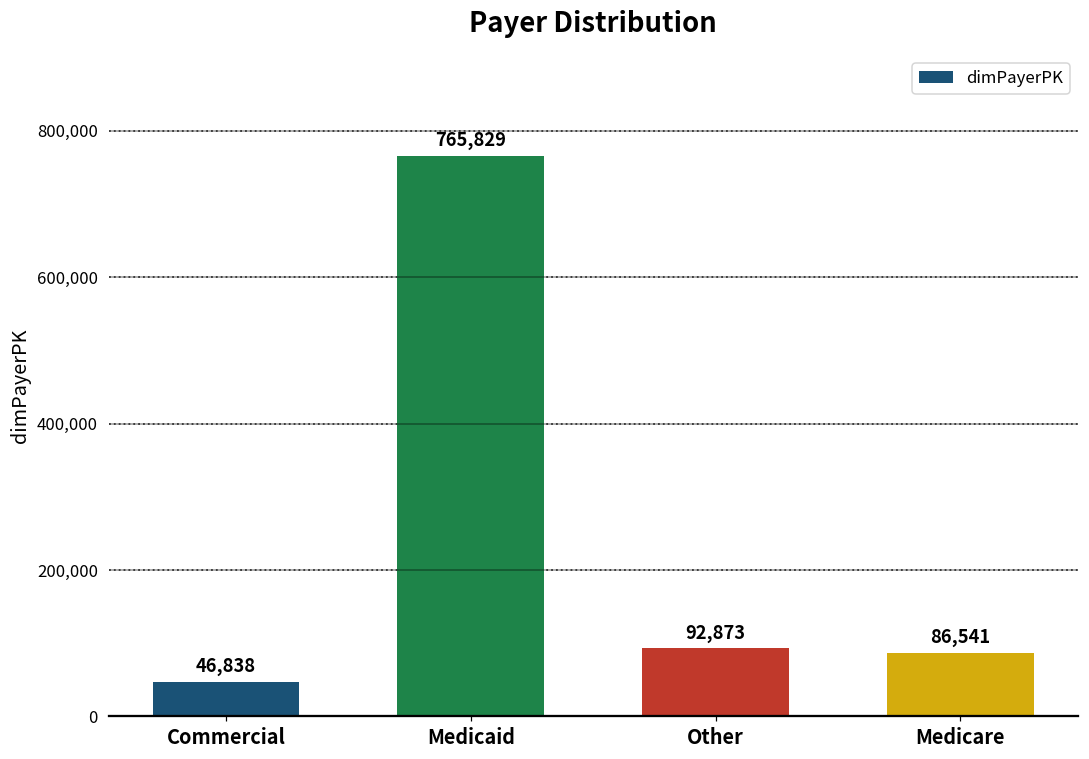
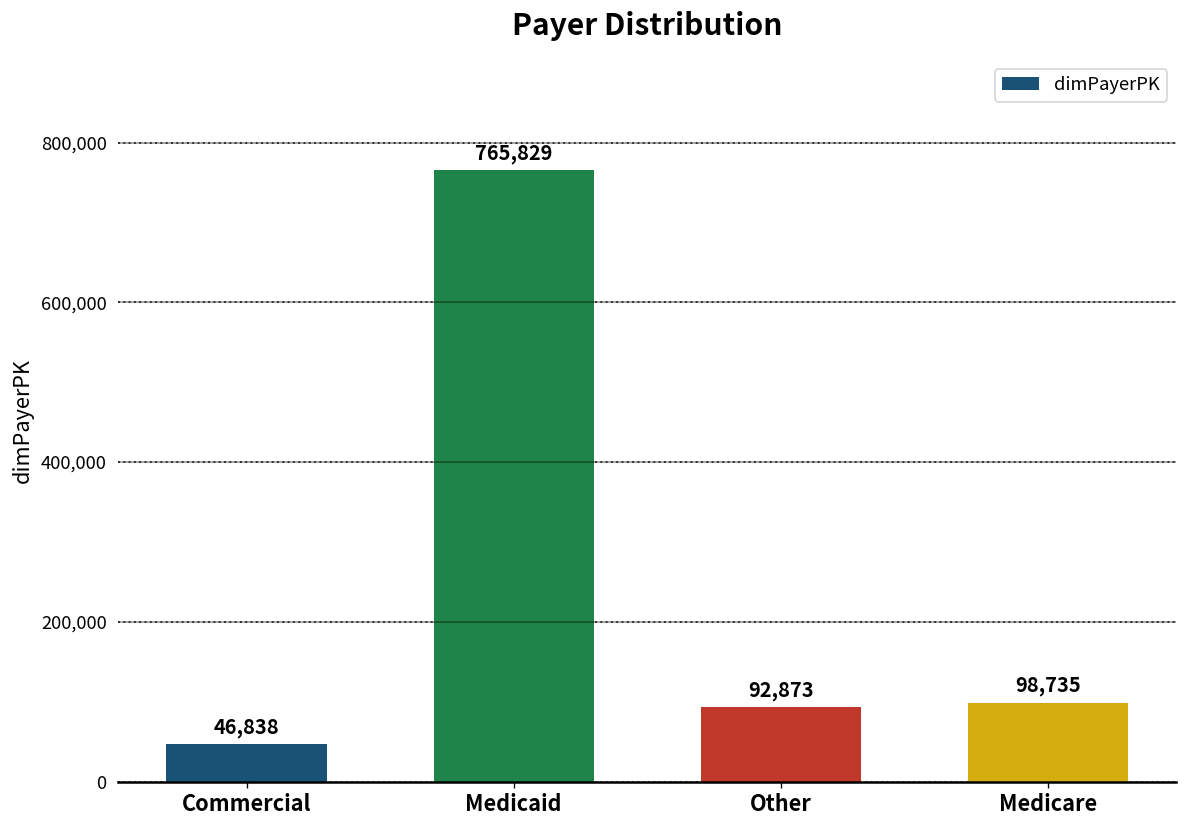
Medicare: 86,541 -> 98,735
